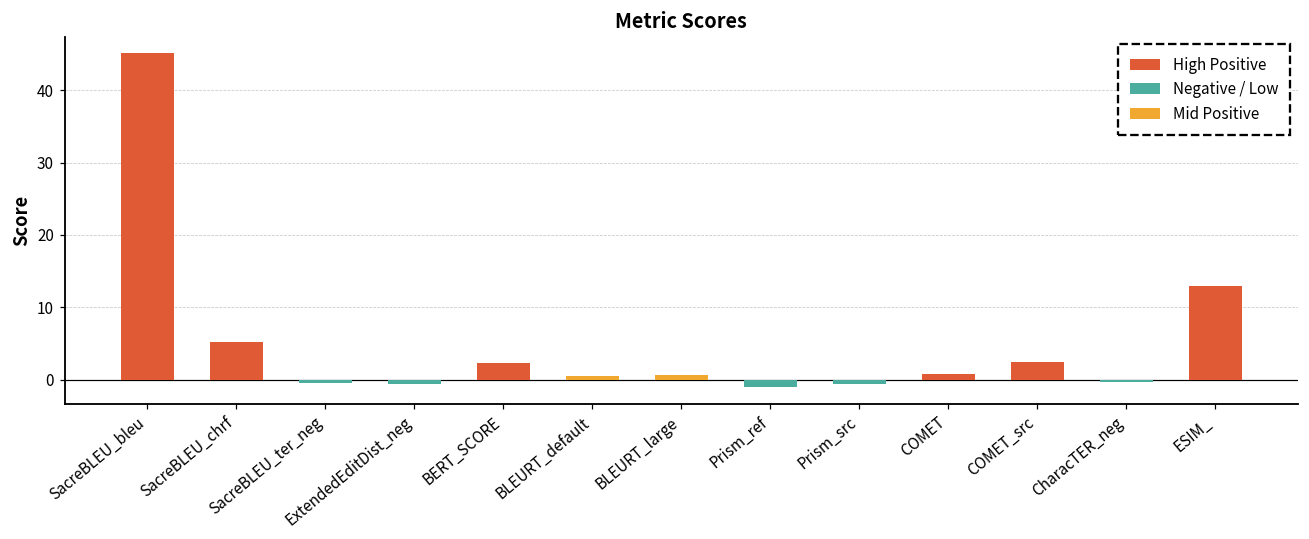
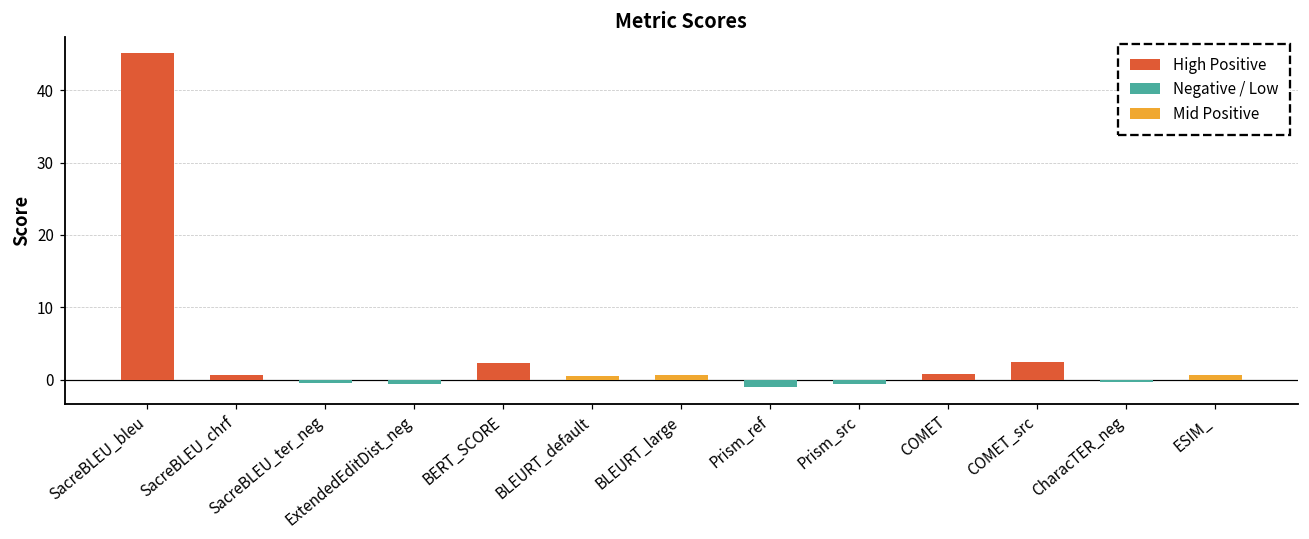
SacreBLEU_chrf: 5 -> 1
ESIM_: 13 -> 1
